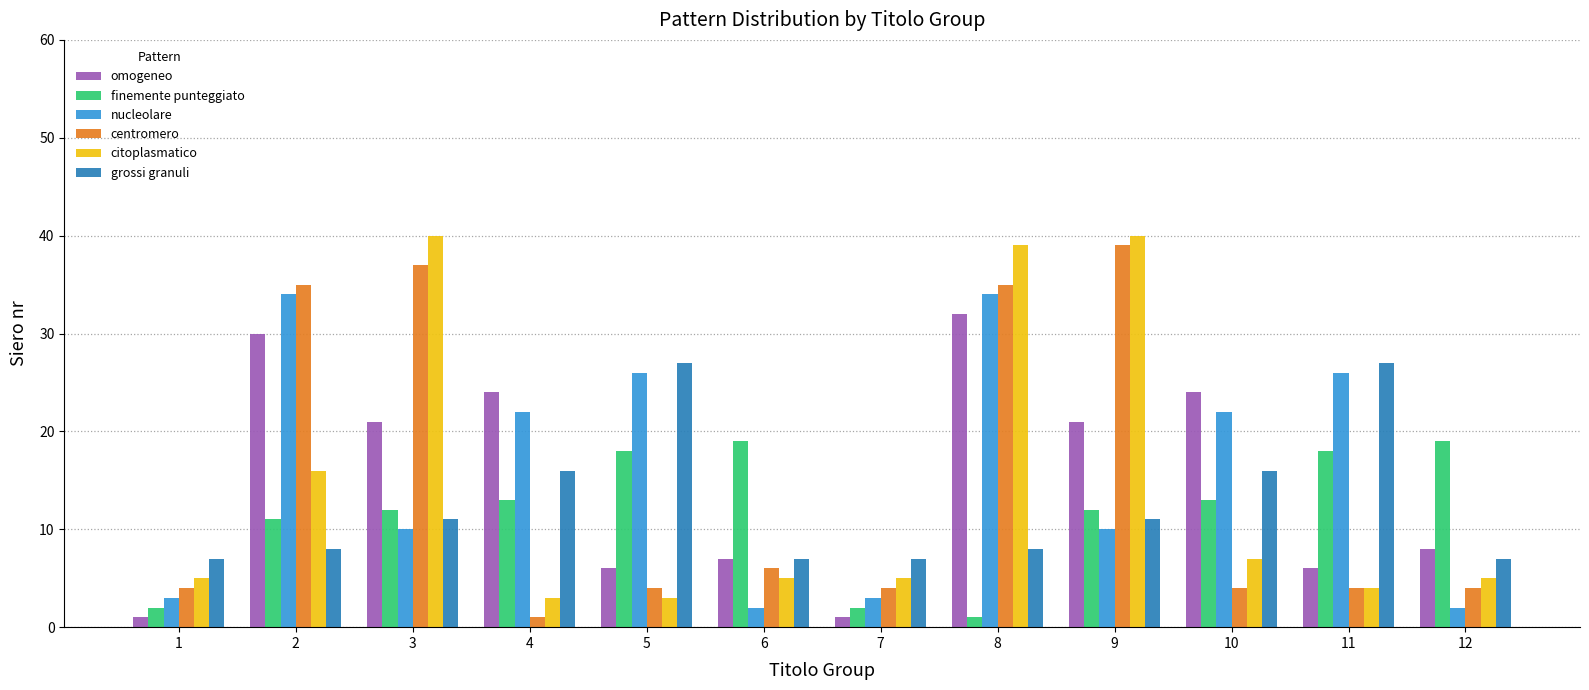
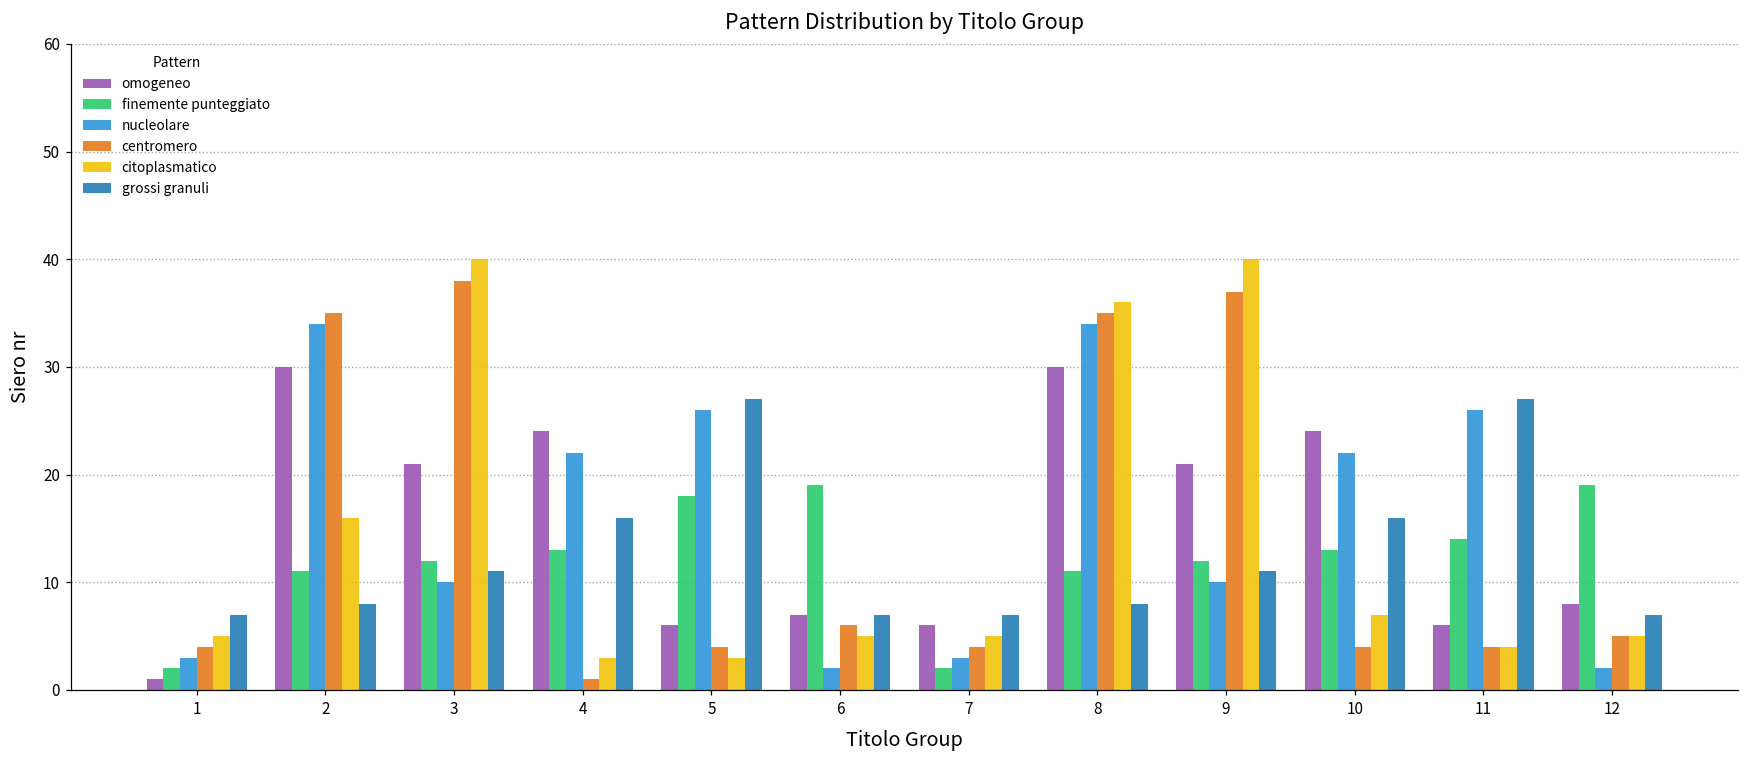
centromero, 3: 37 -> 38
omogeneo, 7: 1 -> 6
omogeneo, 8: 32 -> 30
finemente punteggiato, 8: 1 -> 11
citoplasmatico, 8: 39 -> 36
centromero, 9: 39 -> 37
finemente punteggiato, 11: 18 -> 14
centromero, 12: 4 -> 5
